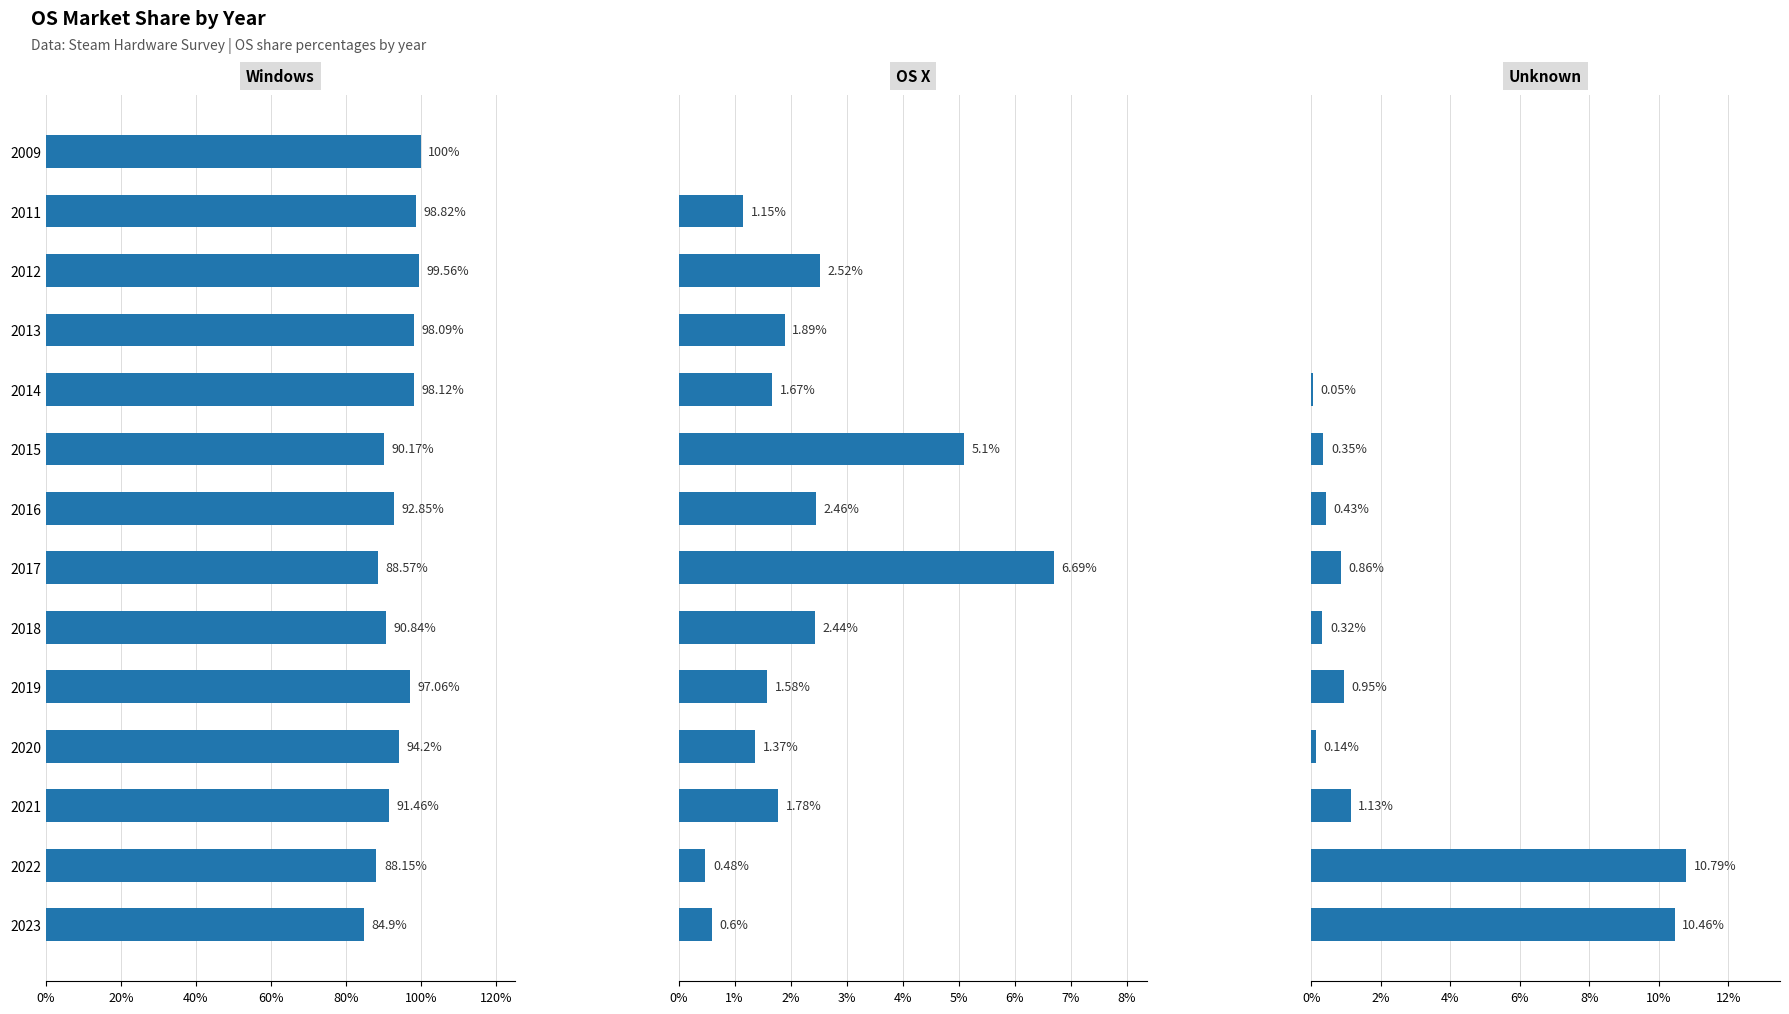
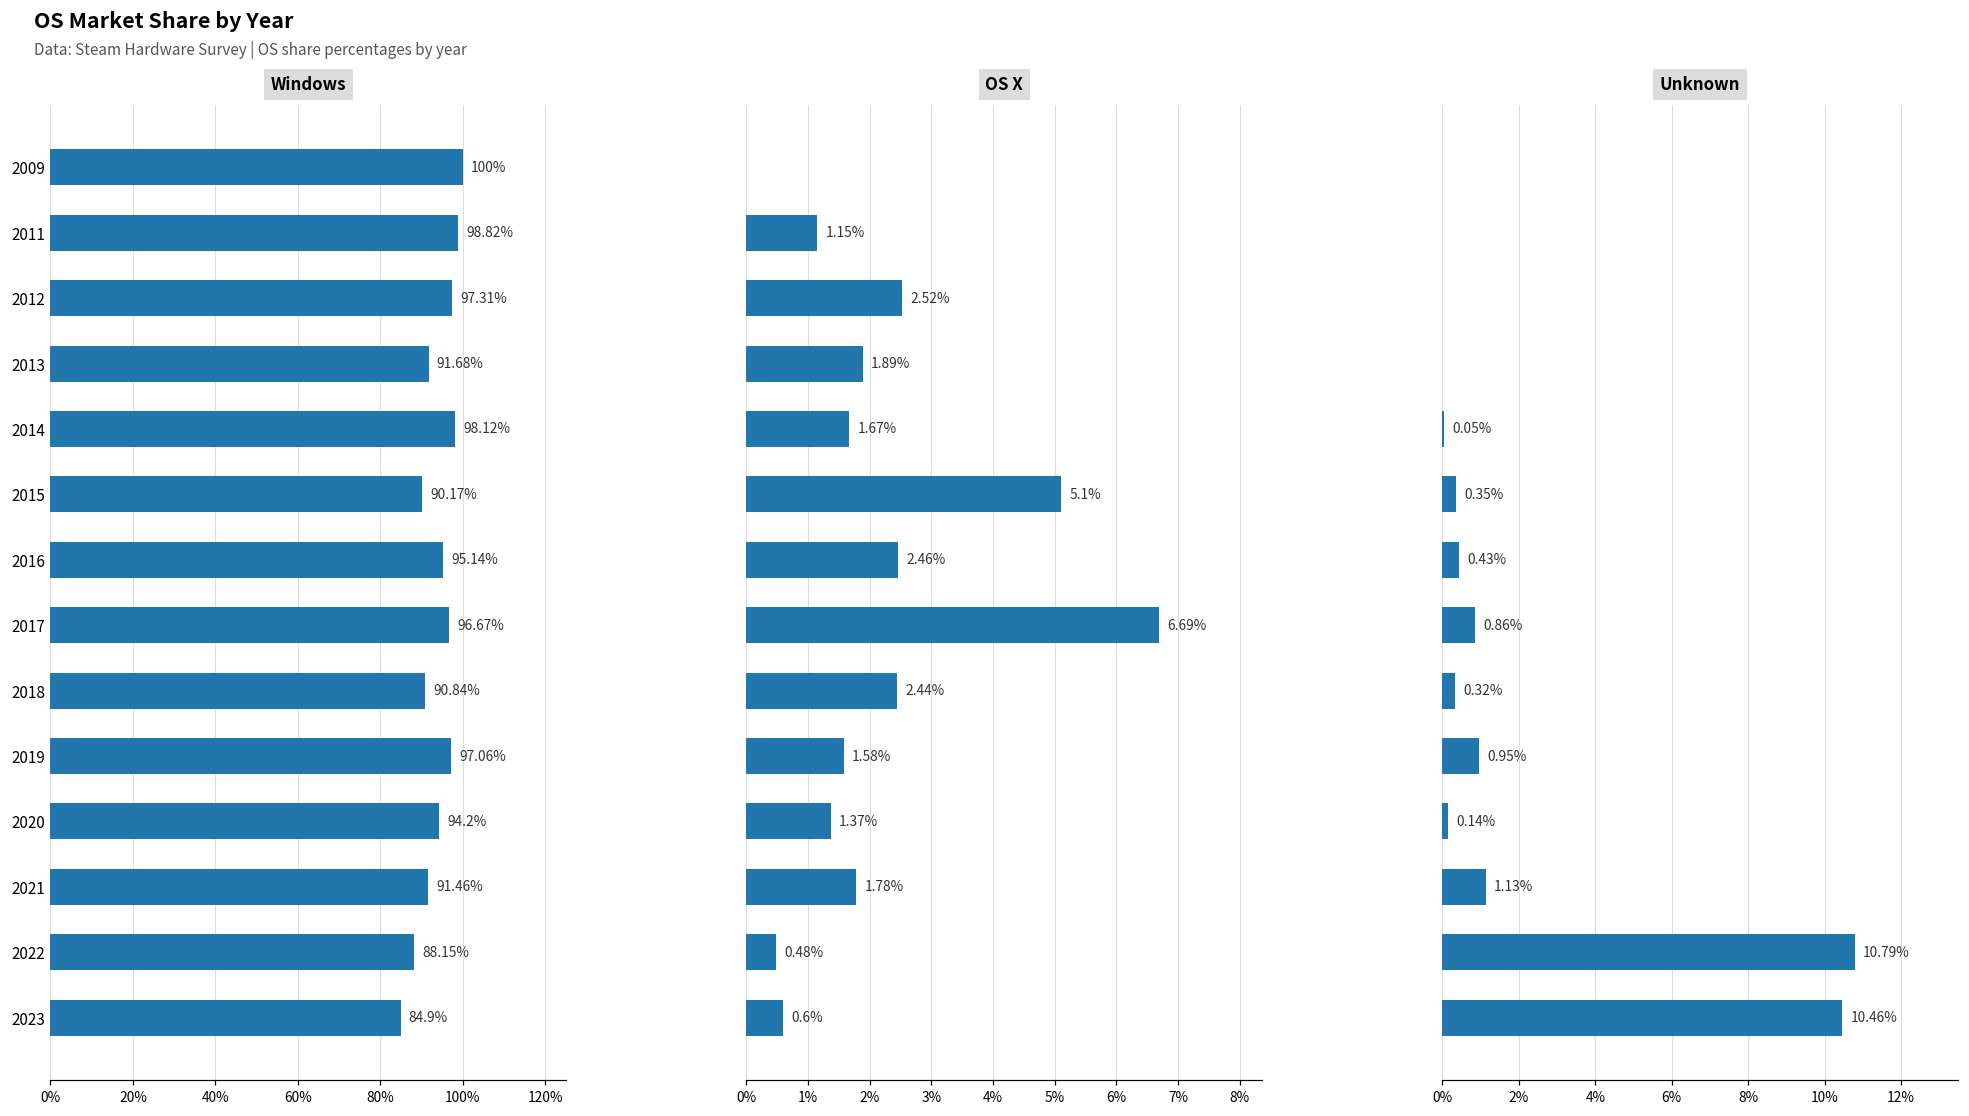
Windows, 2012: 99.56% -> 97.31%
Windows, 2013: 98.09% -> 91.68%
Windows, 2016: 92.85% -> 95.14%
Windows, 2017: 88.57% -> 96.67%
